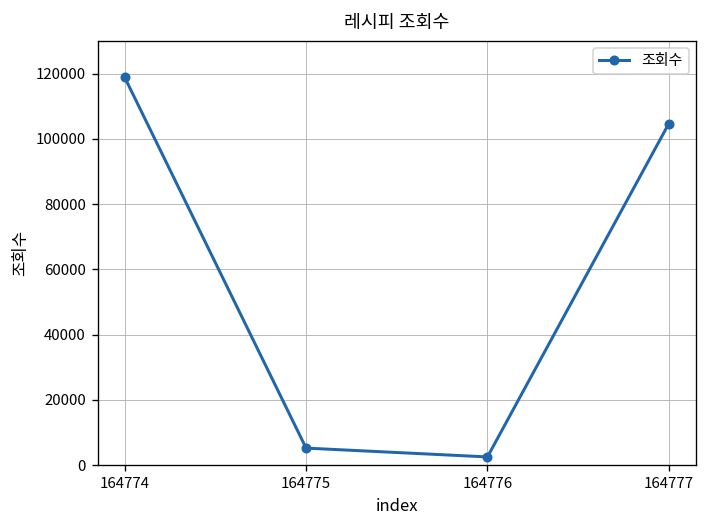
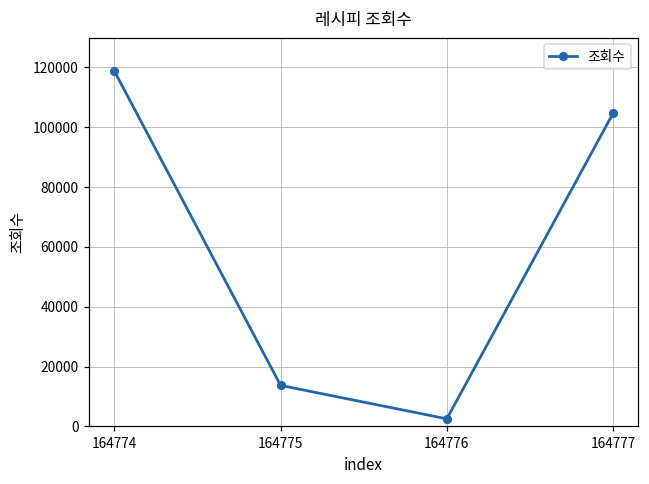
164775: 5000 -> 14000
